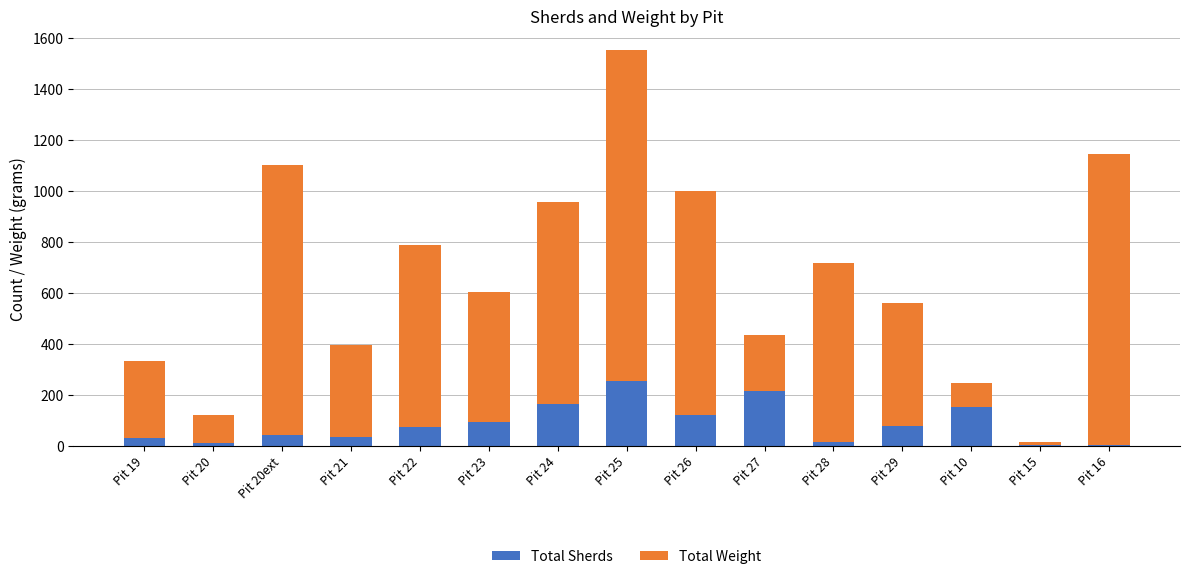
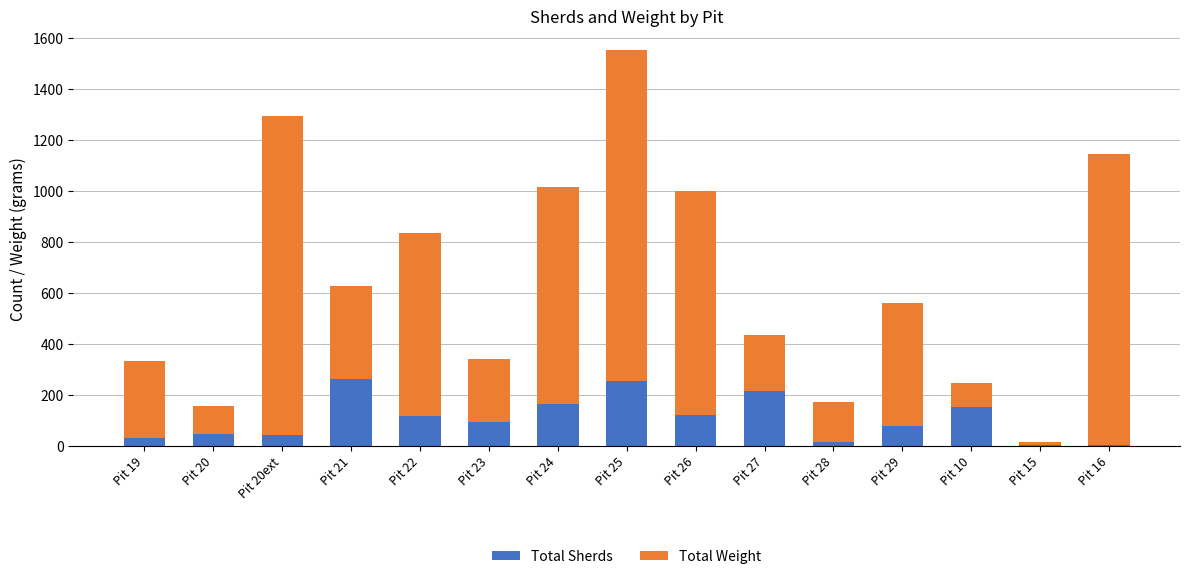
Total Sherds, Pit 20: 10 -> 50
Total Weight, Pit 20ext: 1060 -> 1260
Total Sherds, Pit 21: 30 -> 260
Total Sherds, Pit 22: 70 -> 120
Total Weight, Pit 23: 510 -> 250
Total Weight, Pit 24: 790 -> 850
Total Weight, Pit 28: 700 -> 160
